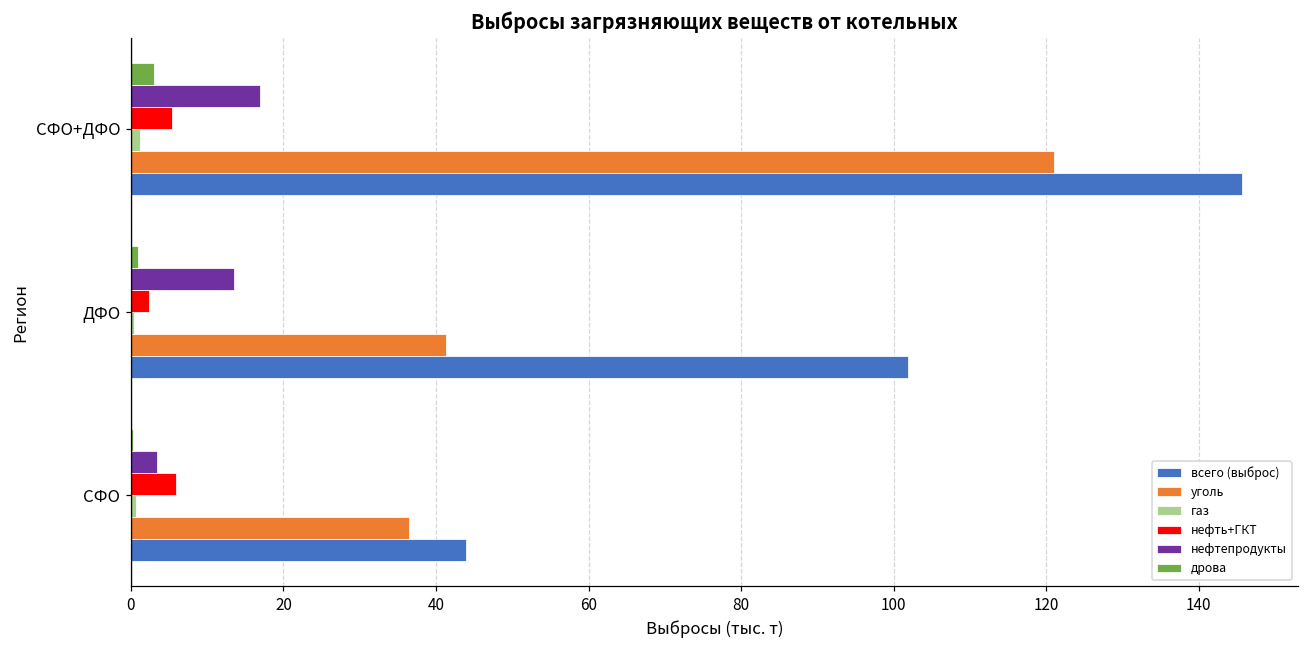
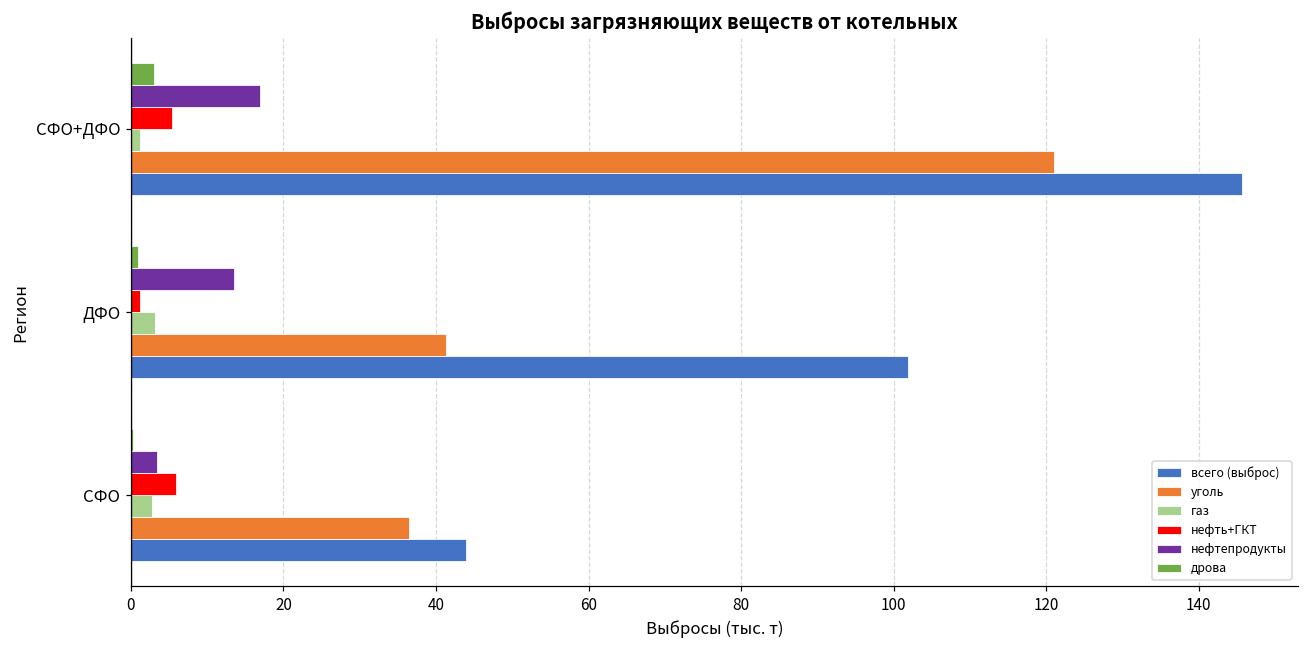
нефть+ГКТ, ДФО: 2 -> 1
газ, ДФО: 0 -> 3
газ, СФО: 1 -> 3
